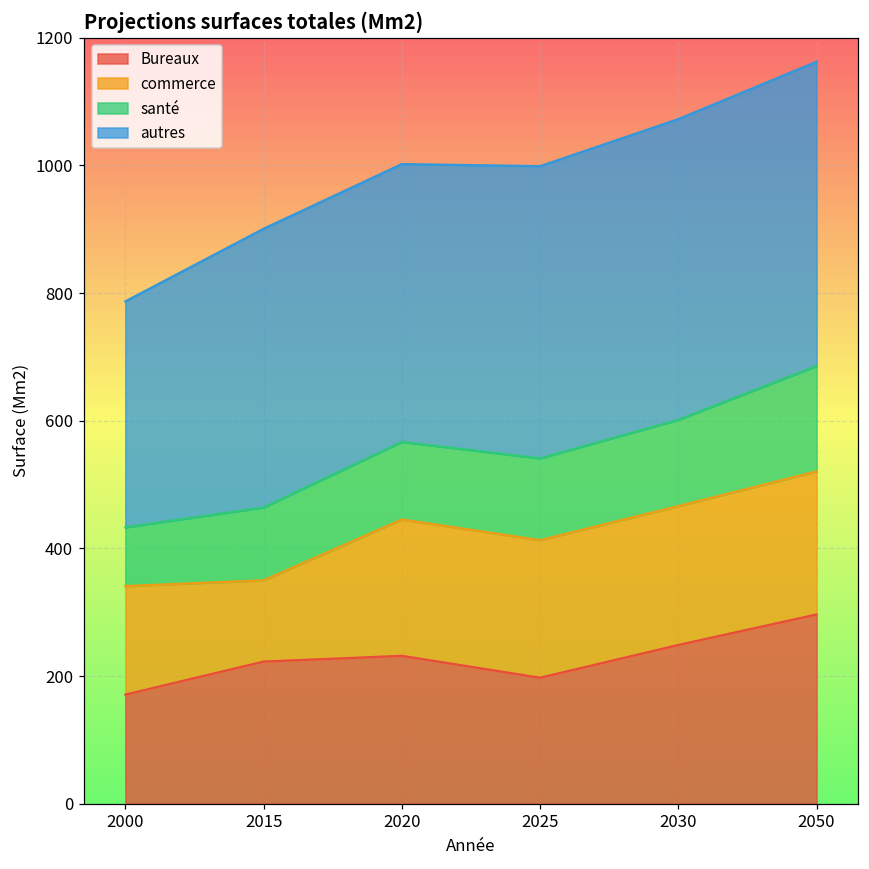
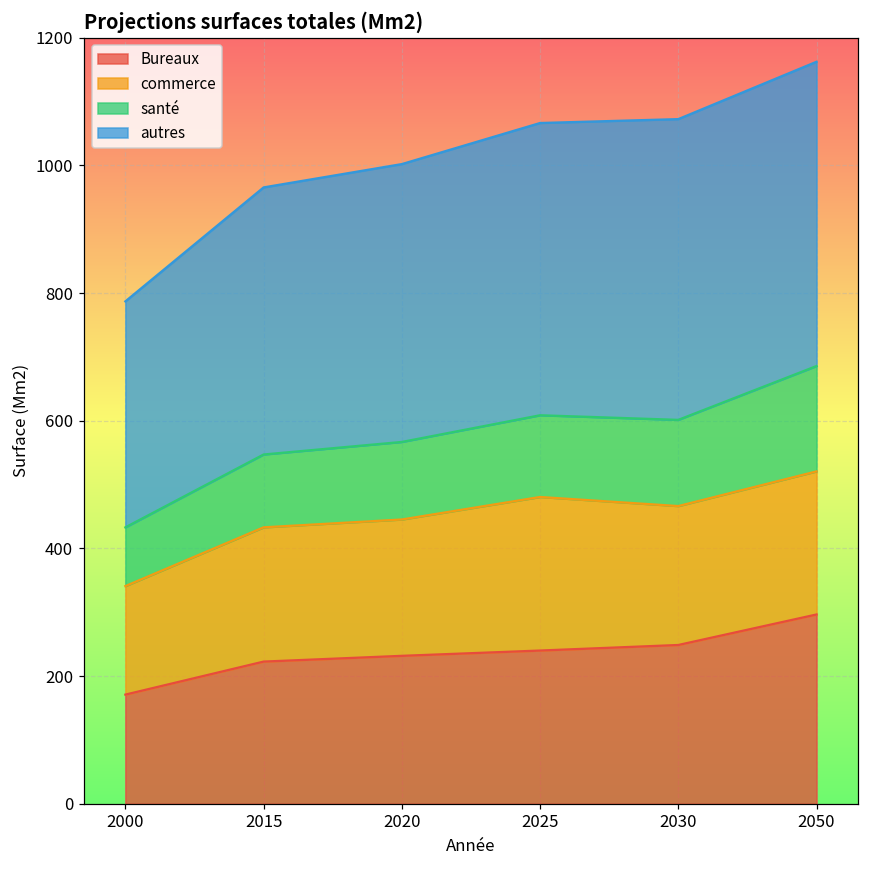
commerce, 2015: 130 -> 210
autres, 2015: 440 -> 420
Bureaux, 2025: 200 -> 240
commerce, 2025: 220 -> 240
